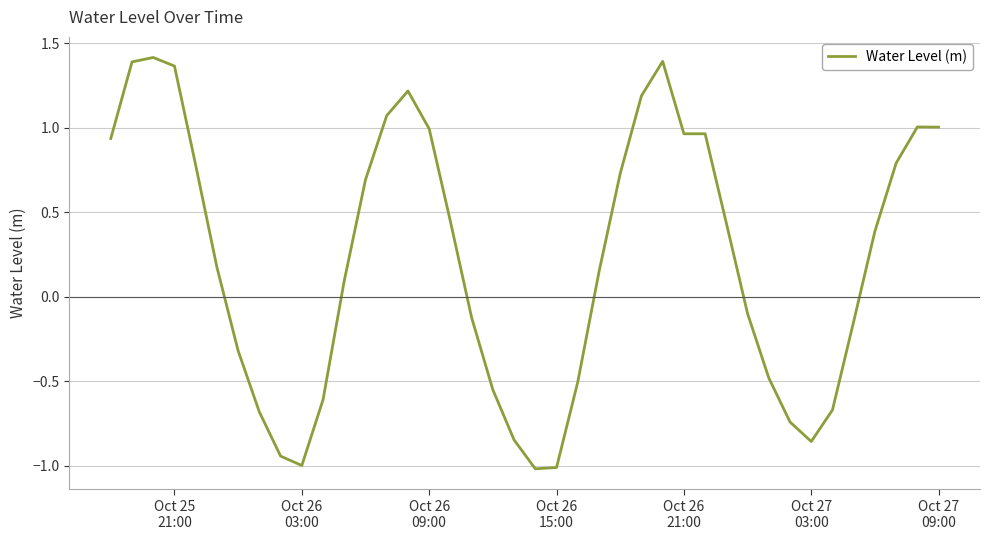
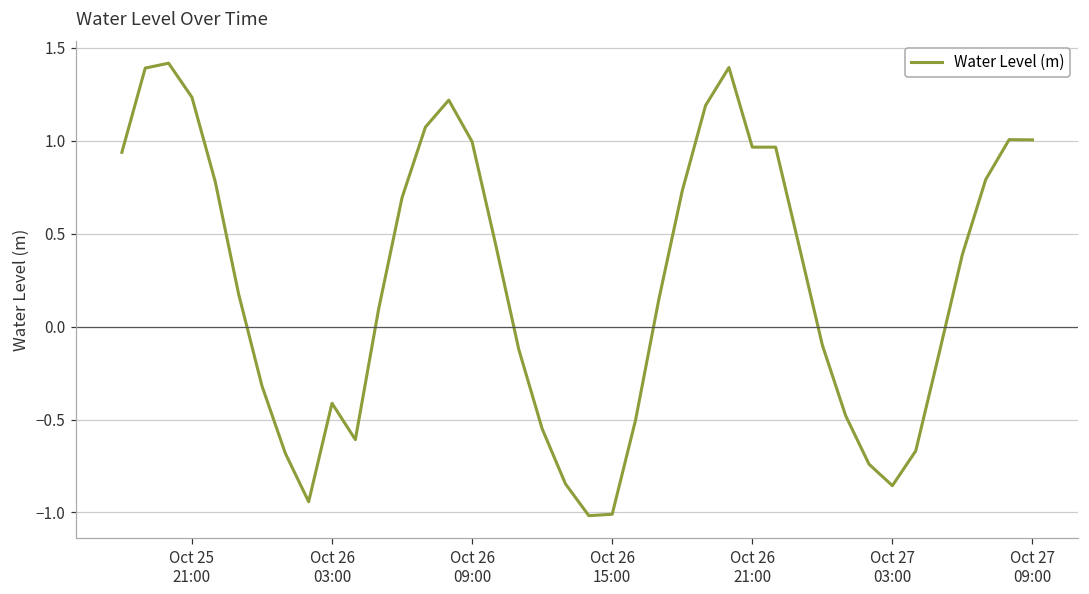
Oct 25 21:00: 1.37 -> 1.23
Oct 26 03:00: -1.00 -> -0.41
